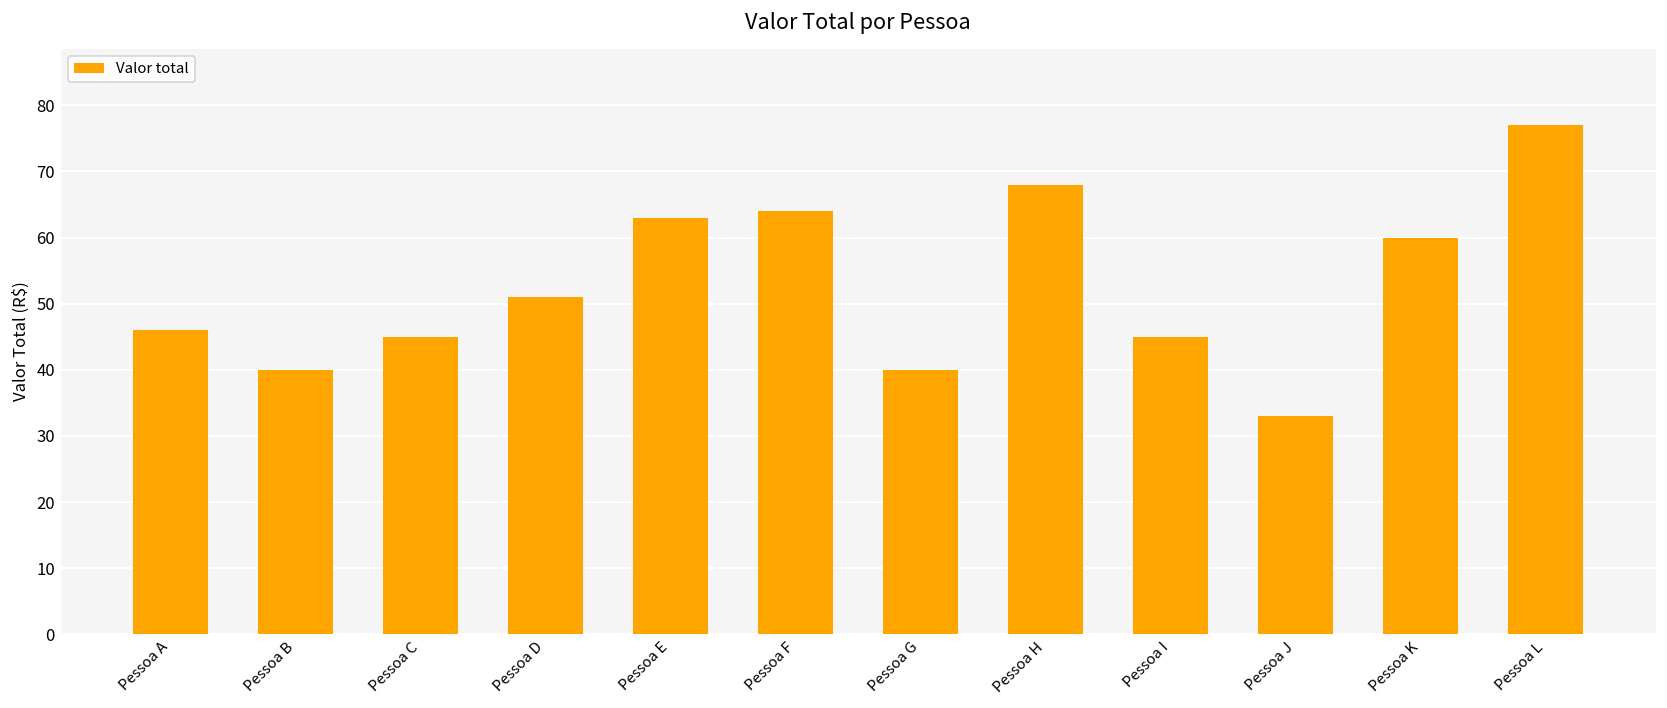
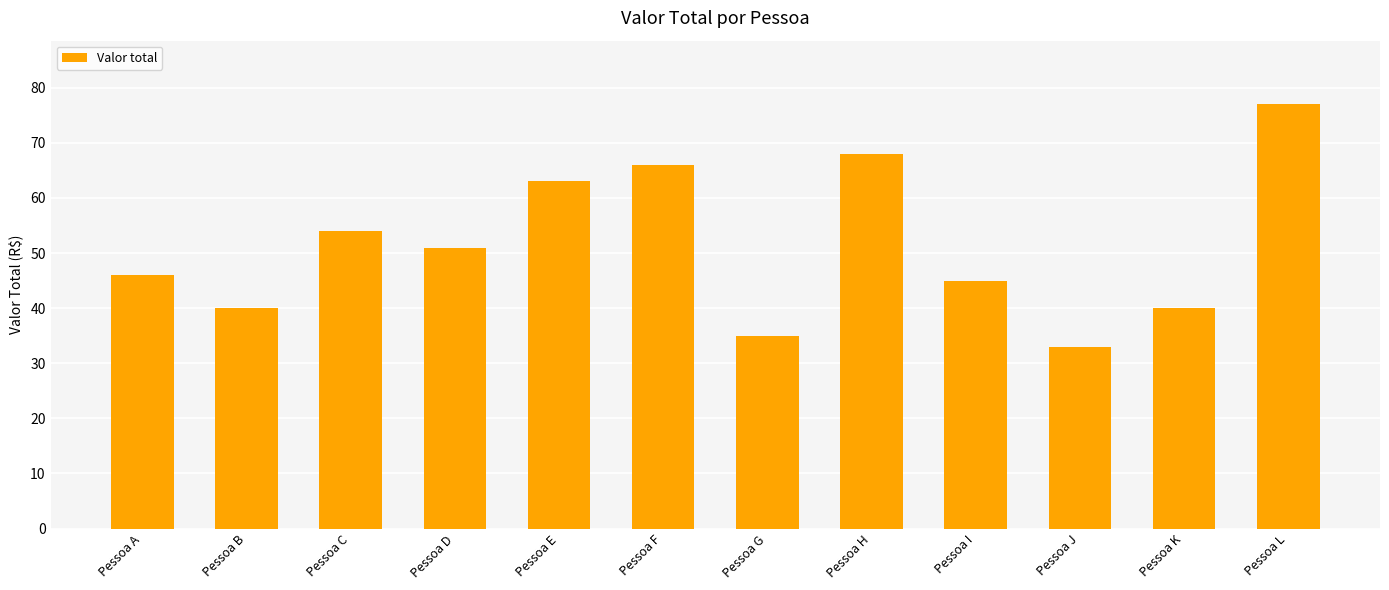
Pessoa C: 45 -> 54
Pessoa F: 64 -> 66
Pessoa G: 40 -> 35
Pessoa K: 60 -> 40
